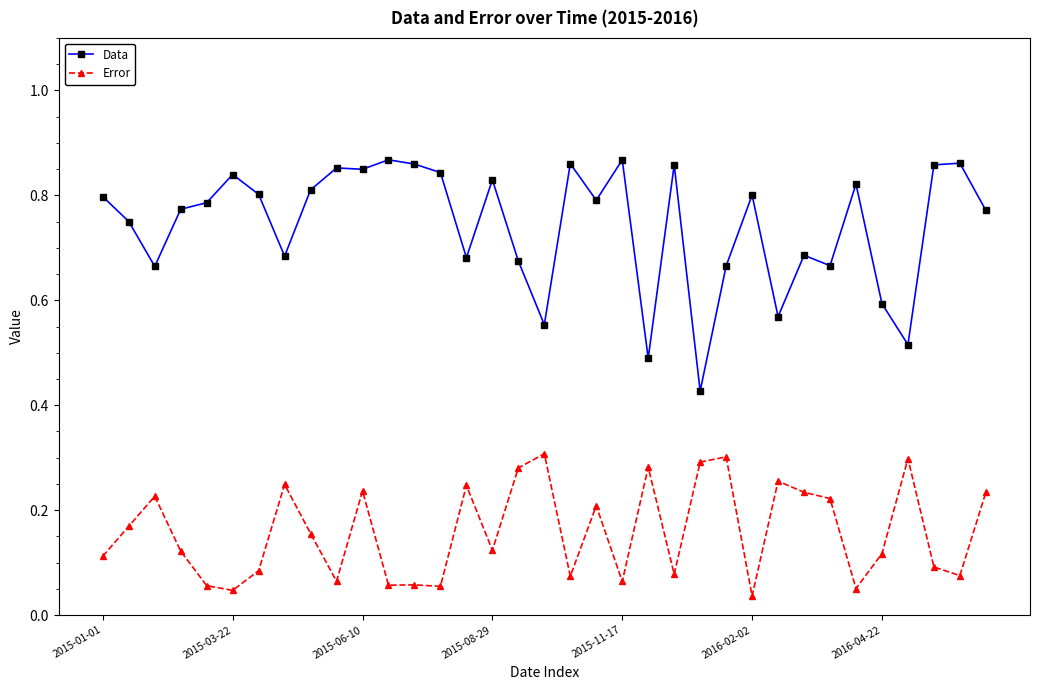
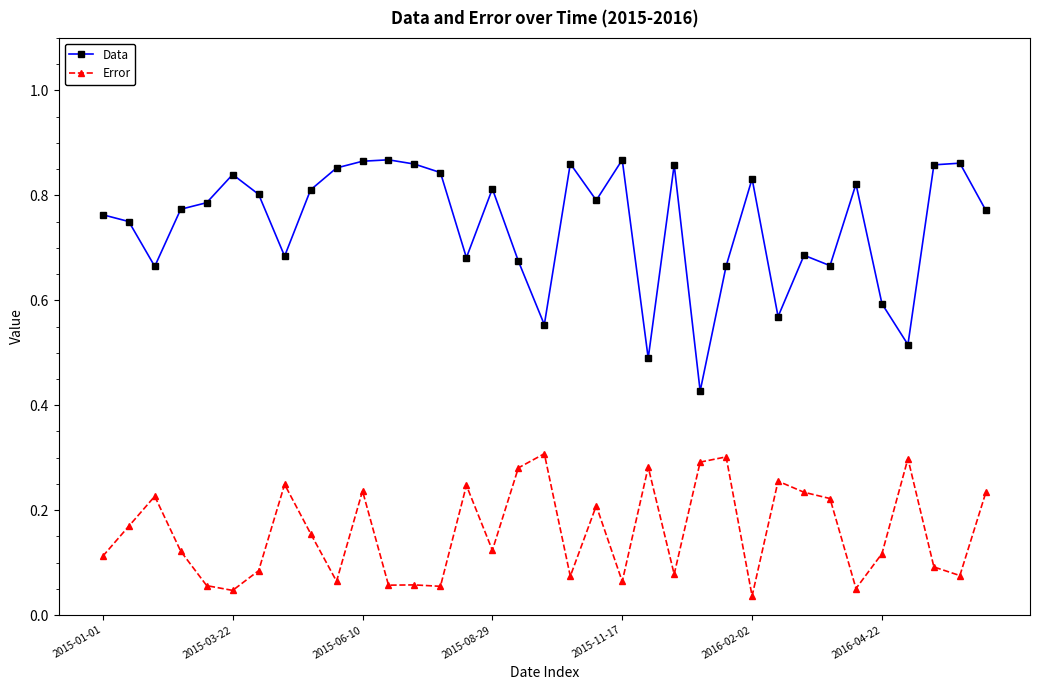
Data, 2015-01-01: 0.80 -> 0.76
Data, 2015-06-10: 0.85 -> 0.87
Data, 2015-08-29: 0.83 -> 0.81
Data, 2016-02-02: 0.80 -> 0.83
